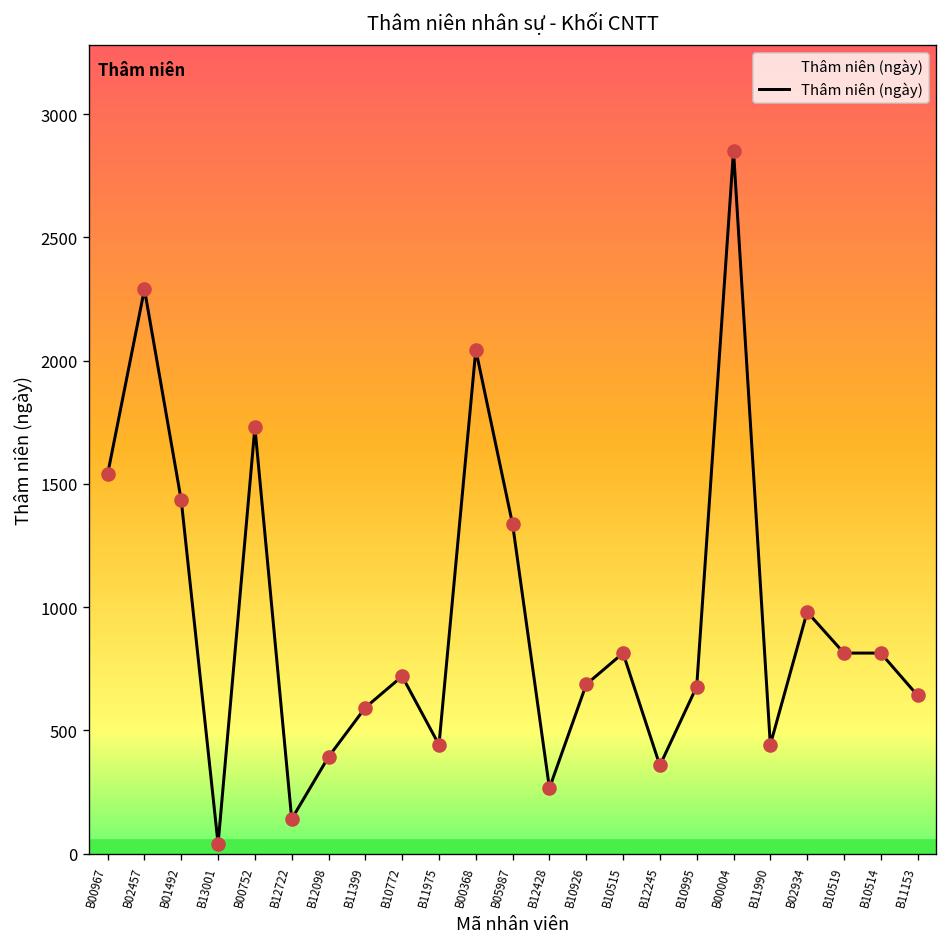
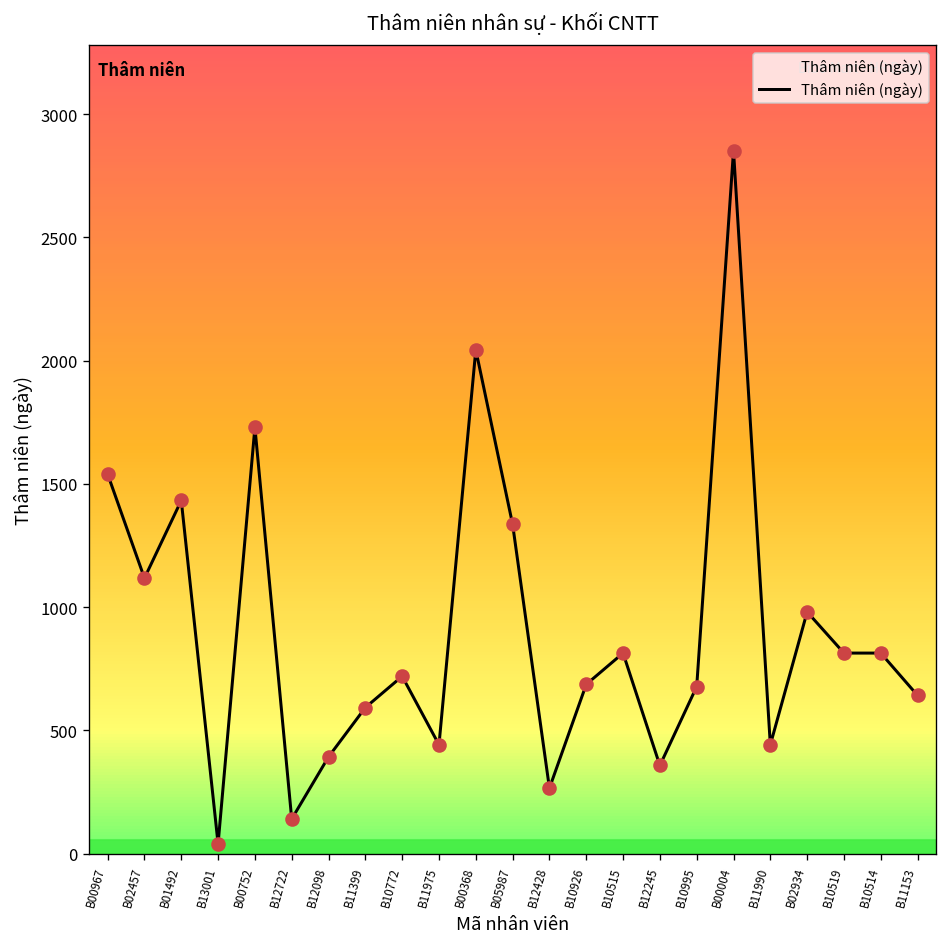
B02457: 2290 -> 1120
